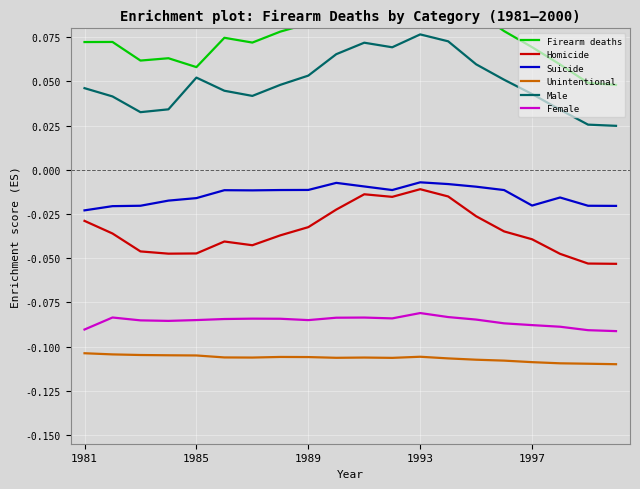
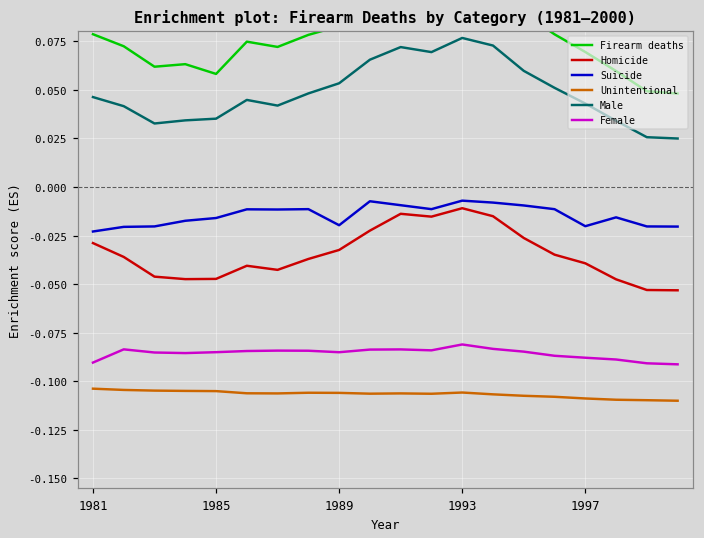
Firearm deaths, 1981: 0.072 -> 0.079
Male, 1985: 0.052 -> 0.035
Suicide, 1989: -0.011 -> -0.020
